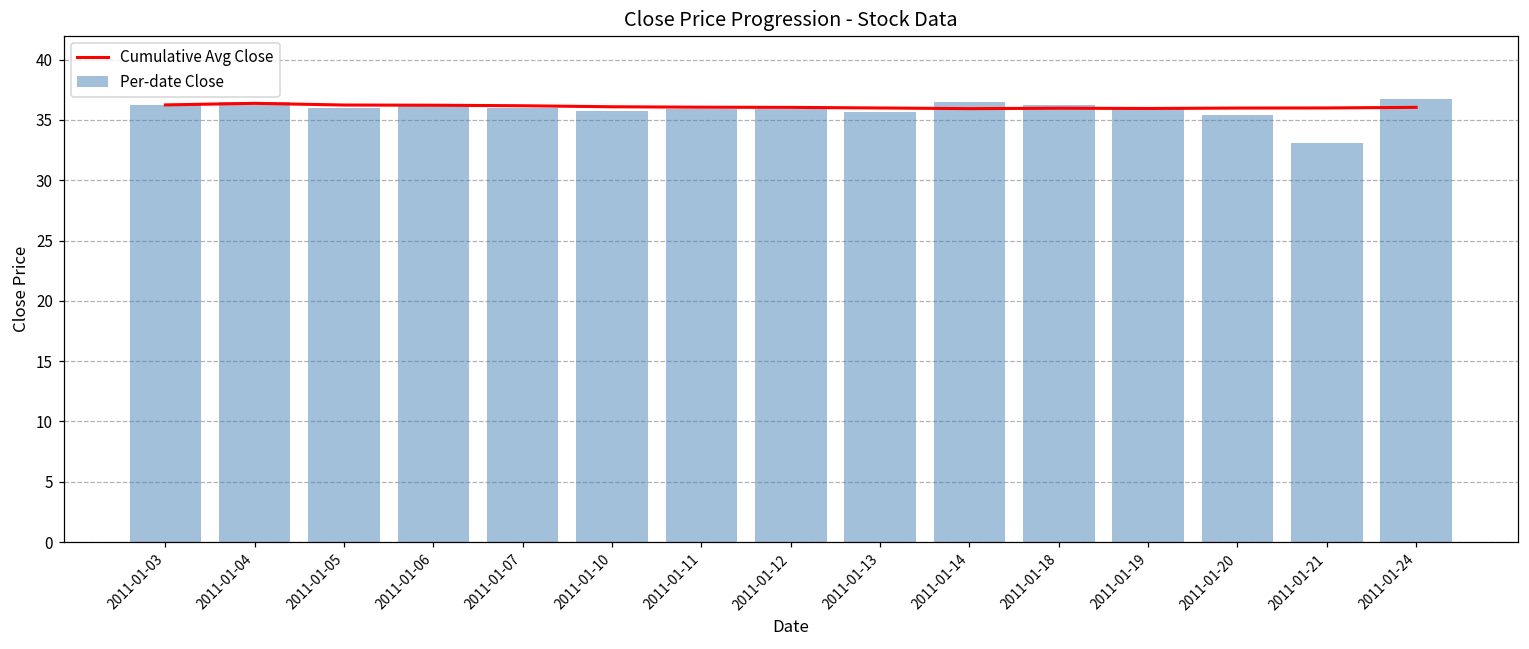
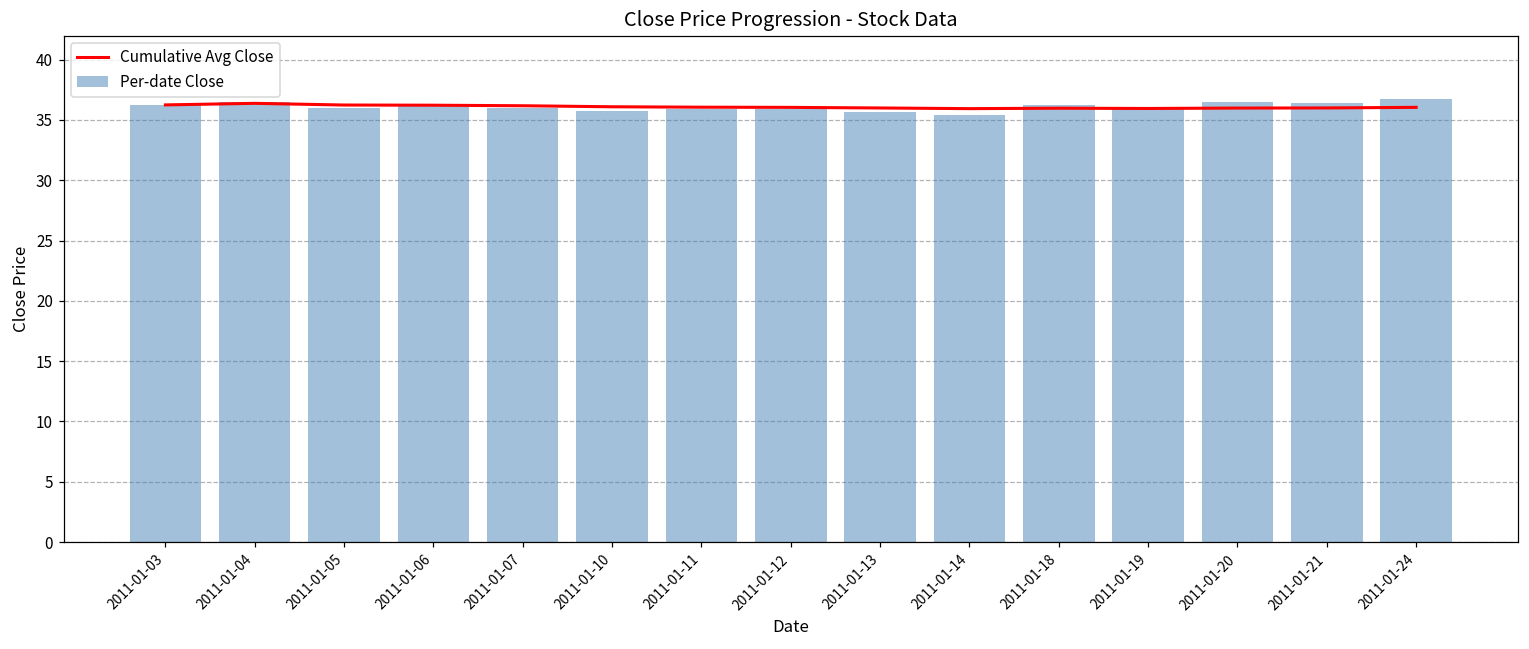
Per-date Close, 2011-01-14: 36.5 -> 35.5
Per-date Close, 2011-01-20: 35.4 -> 36.5
Per-date Close, 2011-01-21: 33.1 -> 36.4
